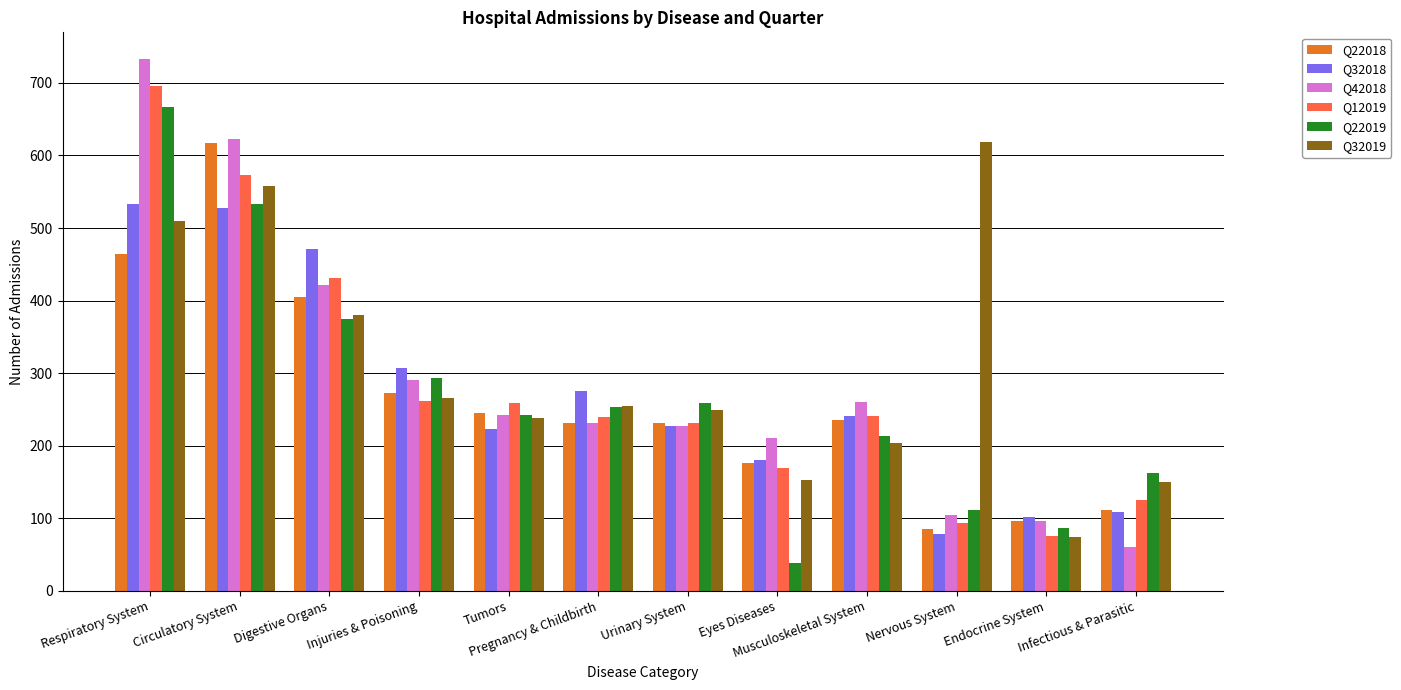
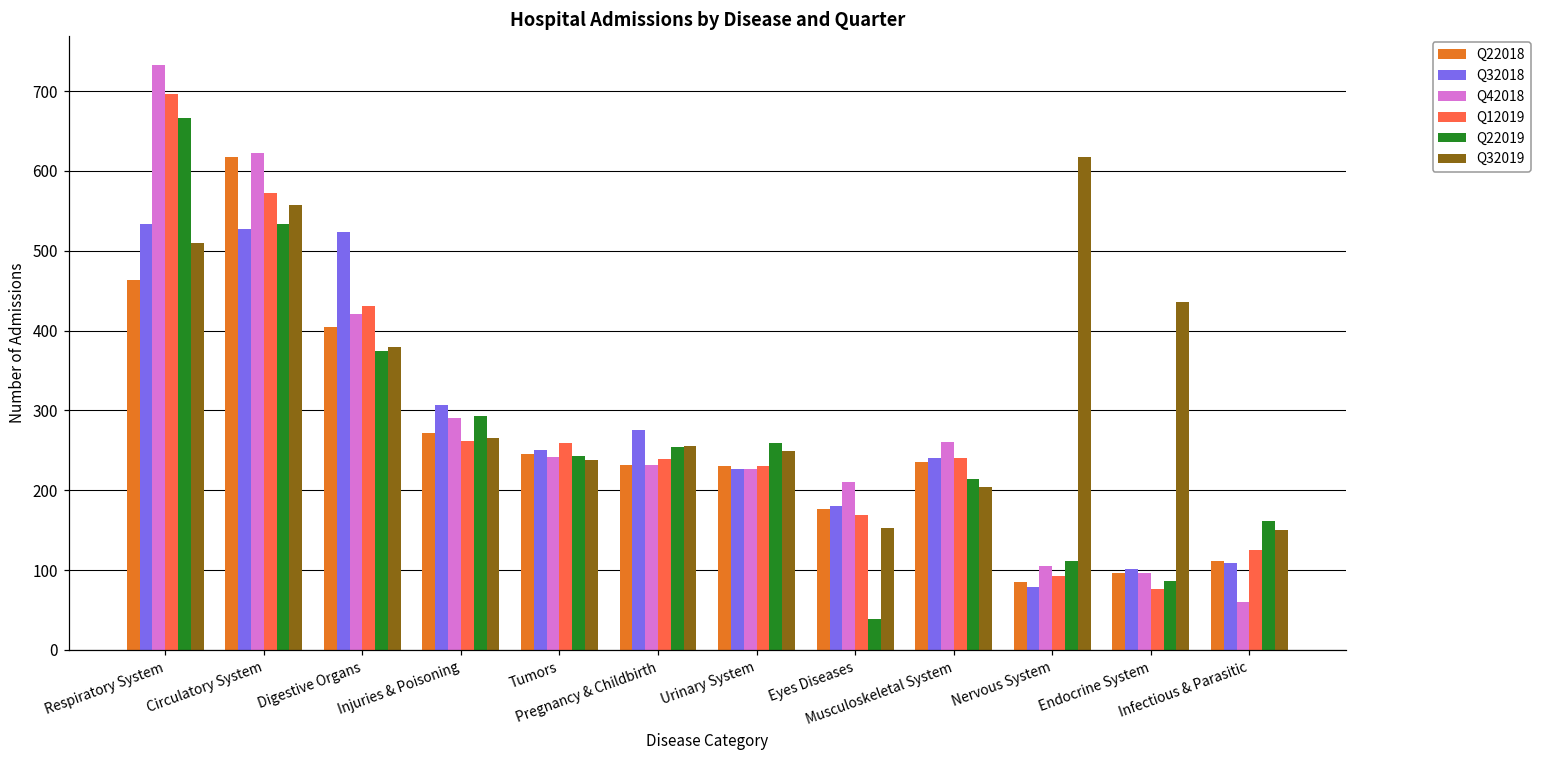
Q32018, Digestive Organs: 470 -> 520
Q32018, Tumors: 220 -> 250
Q32019, Endocrine System: 70 -> 440
